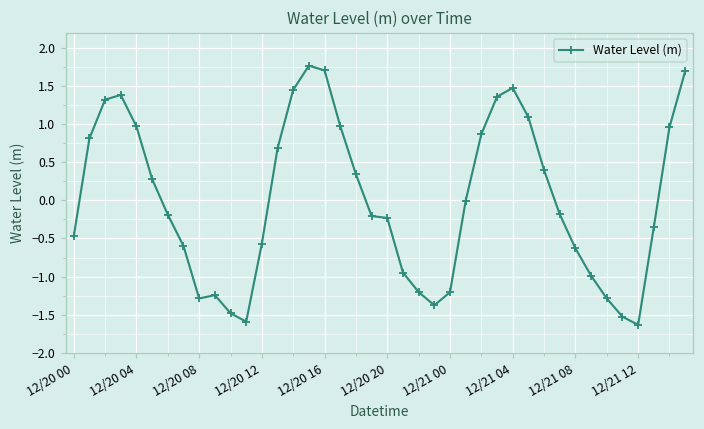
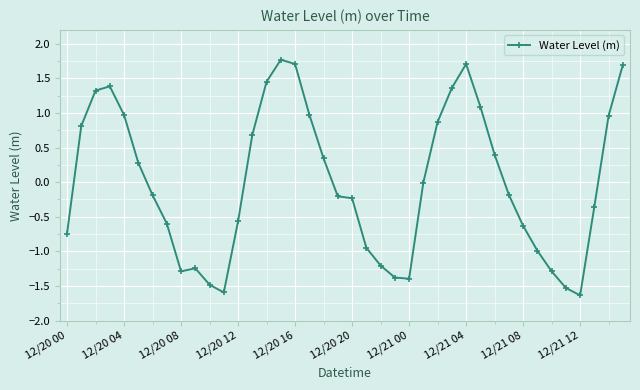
12/20 00: -0.5 -> -0.7
12/21 00: -1.2 -> -1.4
12/21 04: 1.5 -> 1.7
